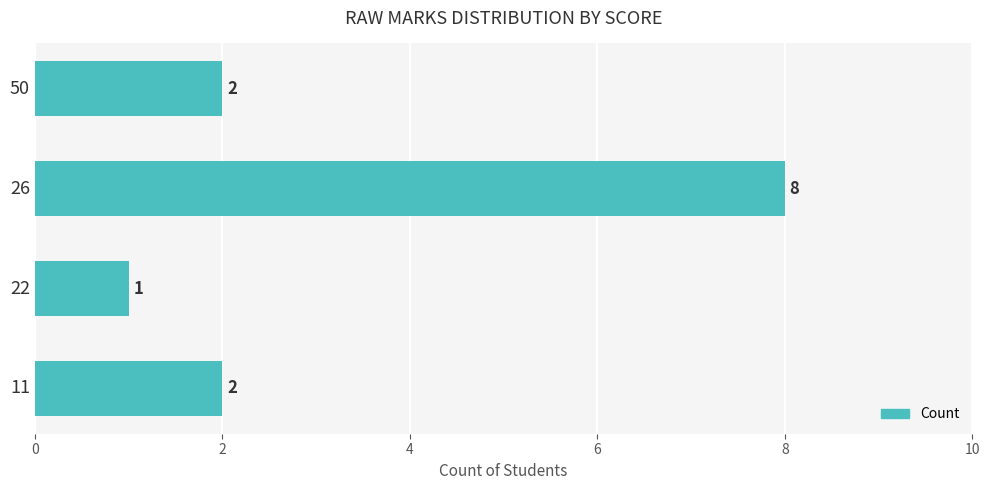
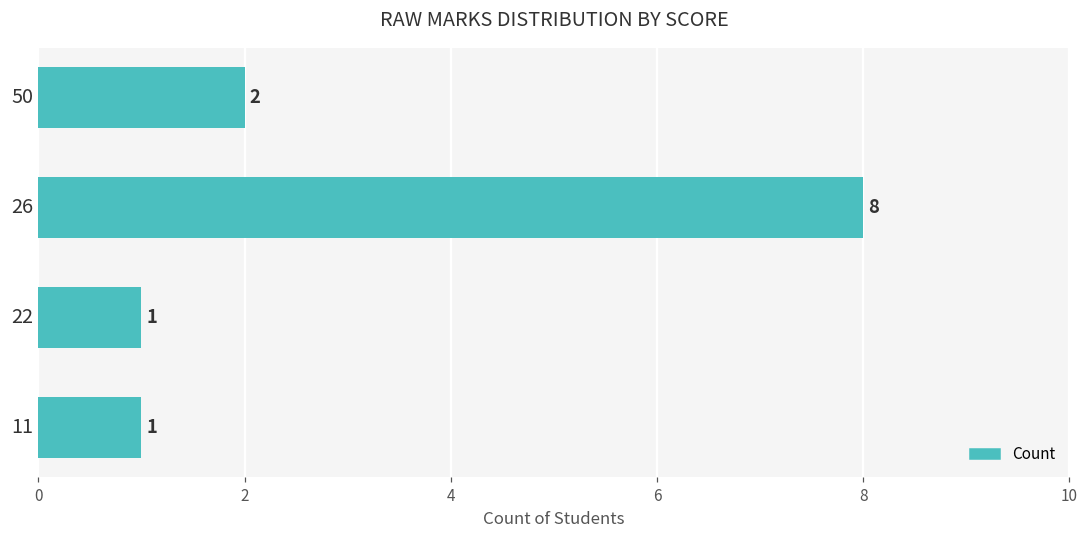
11: 2 -> 1
